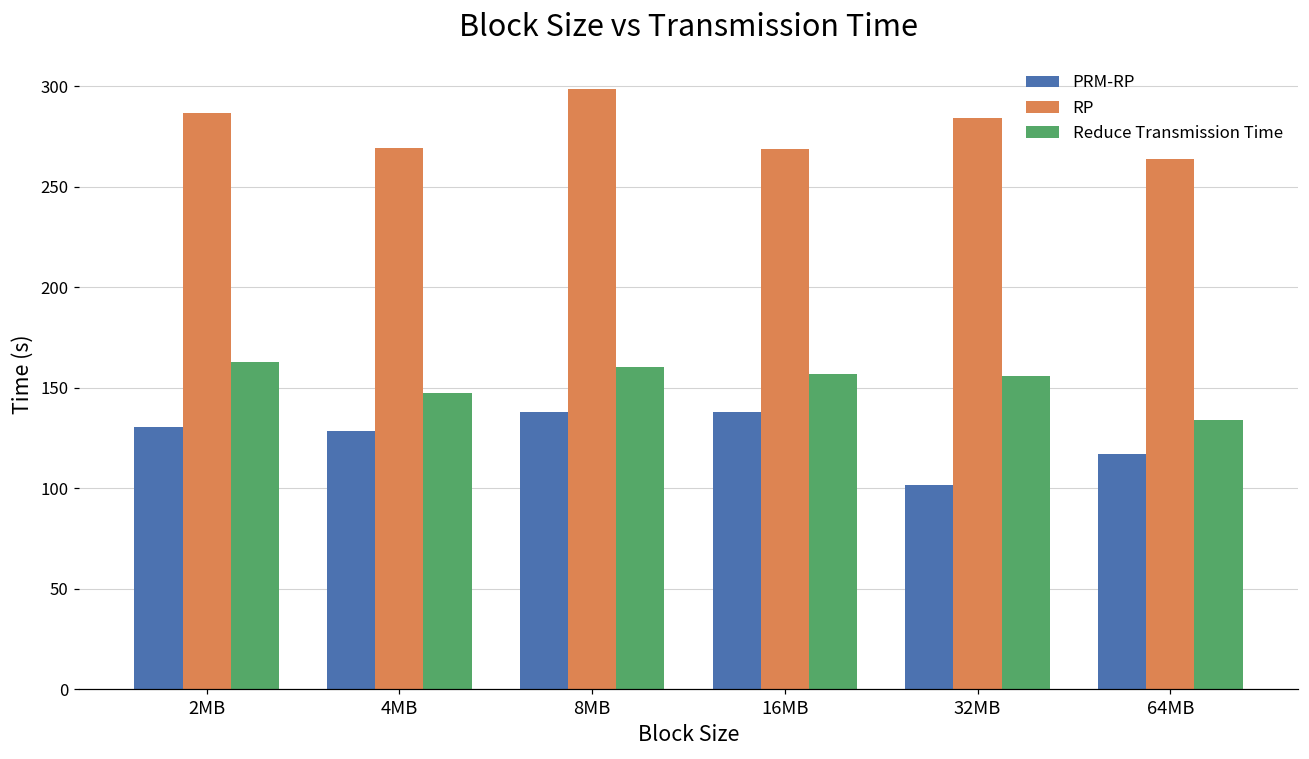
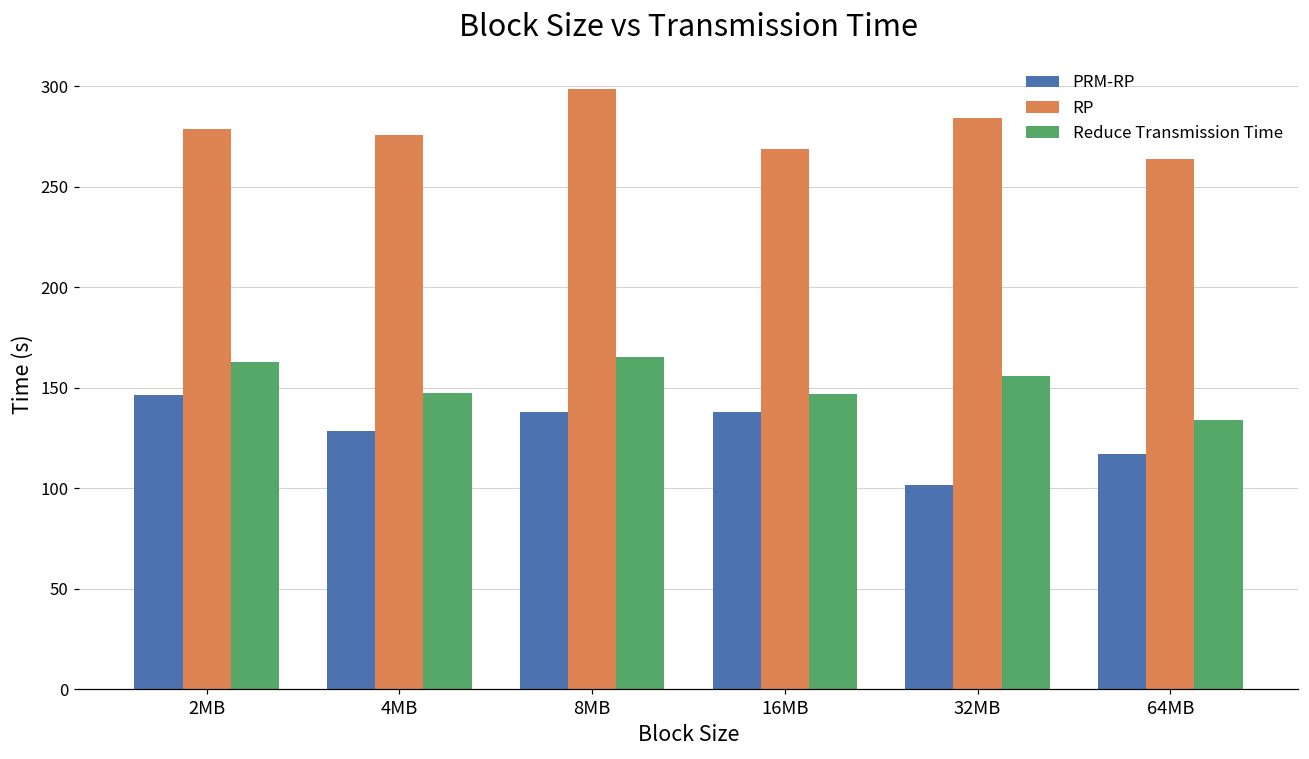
PRM-RP, 2MB: 130 -> 147
RP, 2MB: 287 -> 279
RP, 4MB: 270 -> 276
Reduce Transmission Time, 8MB: 161 -> 165
Reduce Transmission Time, 16MB: 157 -> 147
